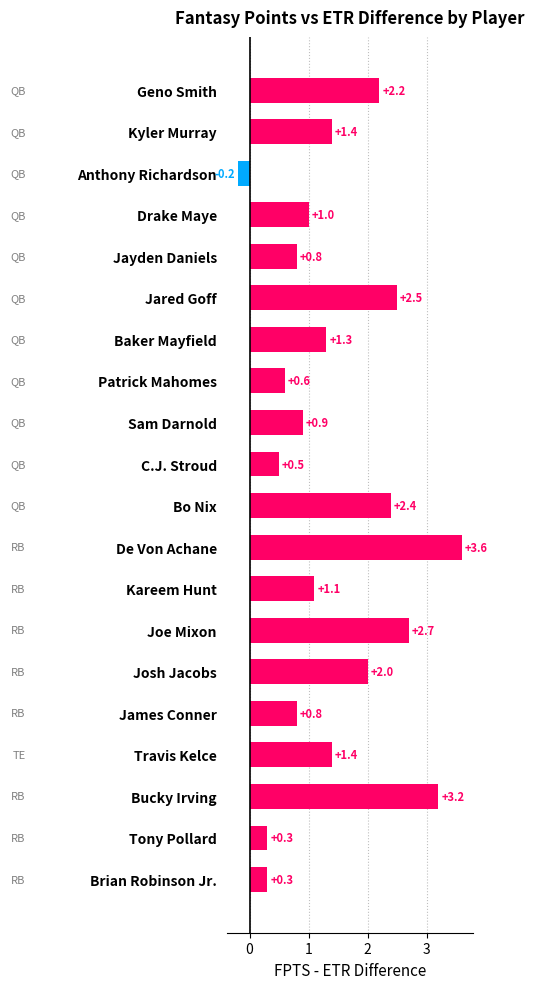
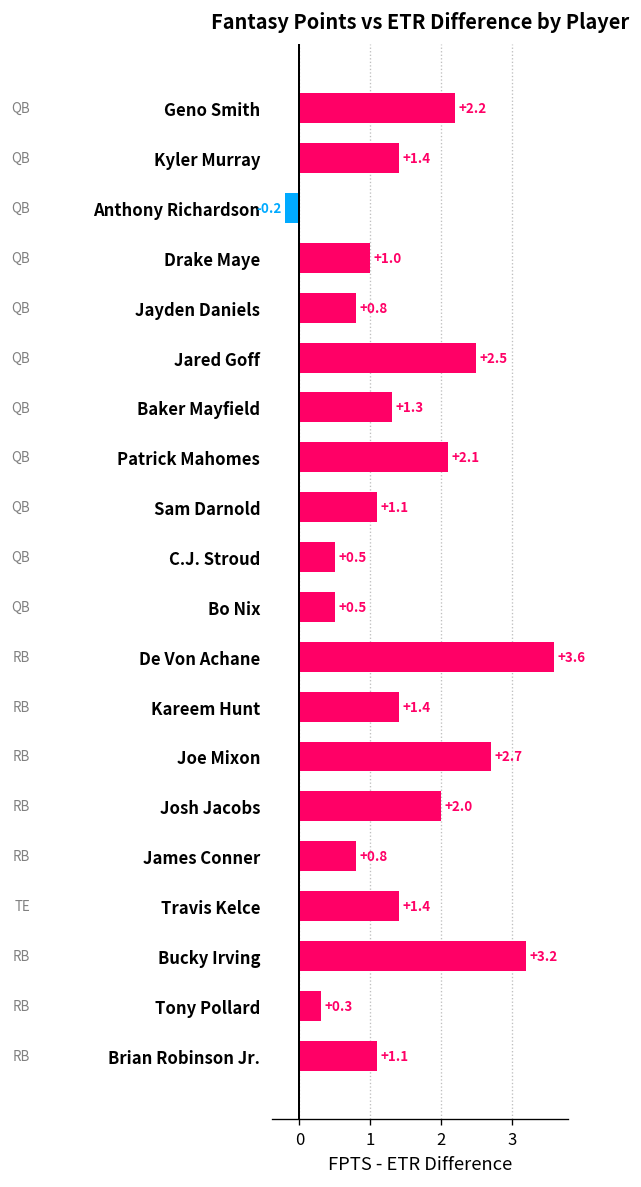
Patrick Mahomes: +0.6 -> +2.1
Sam Darnold: +0.9 -> +1.1
Bo Nix: +2.4 -> +0.5
Kareem Hunt: +1.1 -> +1.4
Brian Robinson Jr.: +0.3 -> +1.1
